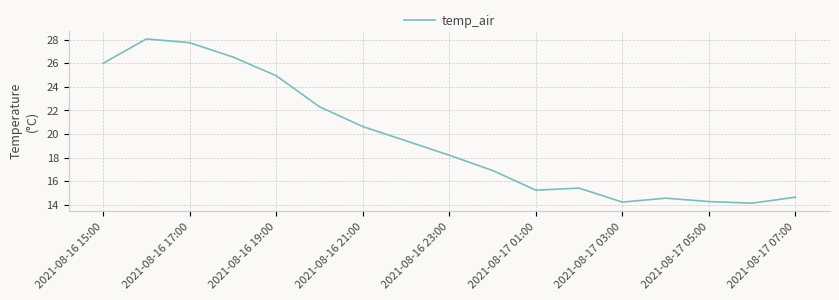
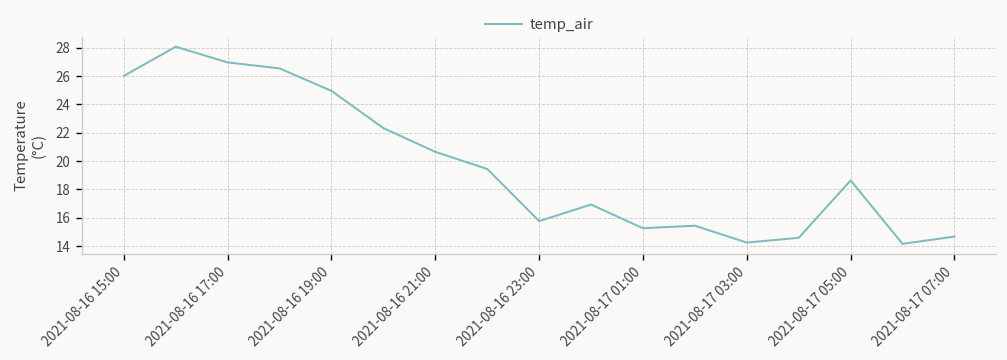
2021-08-16 17:00: 27.7 -> 27.0
2021-08-16 23:00: 18.2 -> 15.7
2021-08-17 05:00: 14.3 -> 18.6
